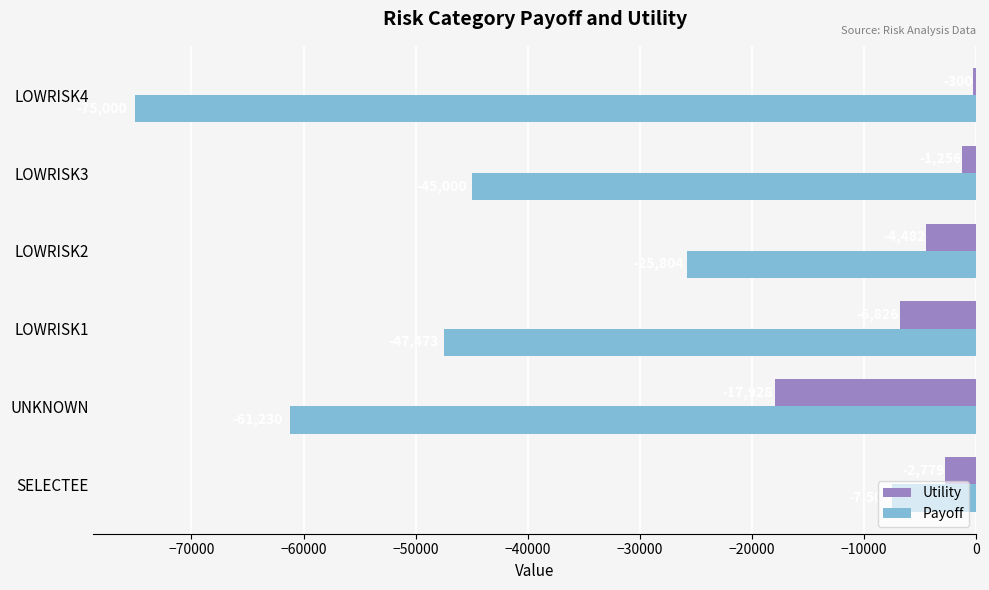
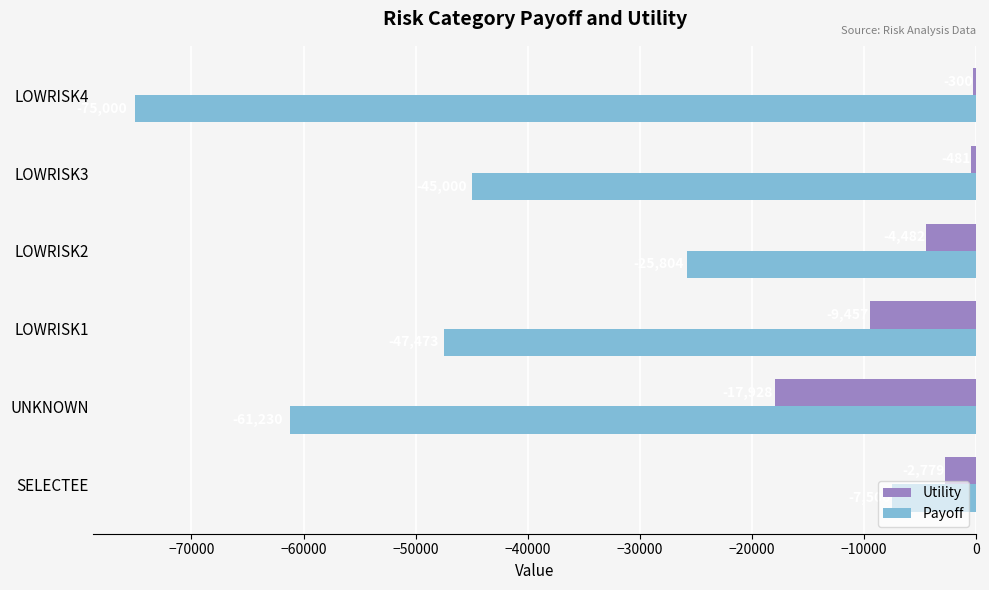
Utility, LOWRISK3: -1300 -> -500
Utility, LOWRISK1: -6800 -> -9500
